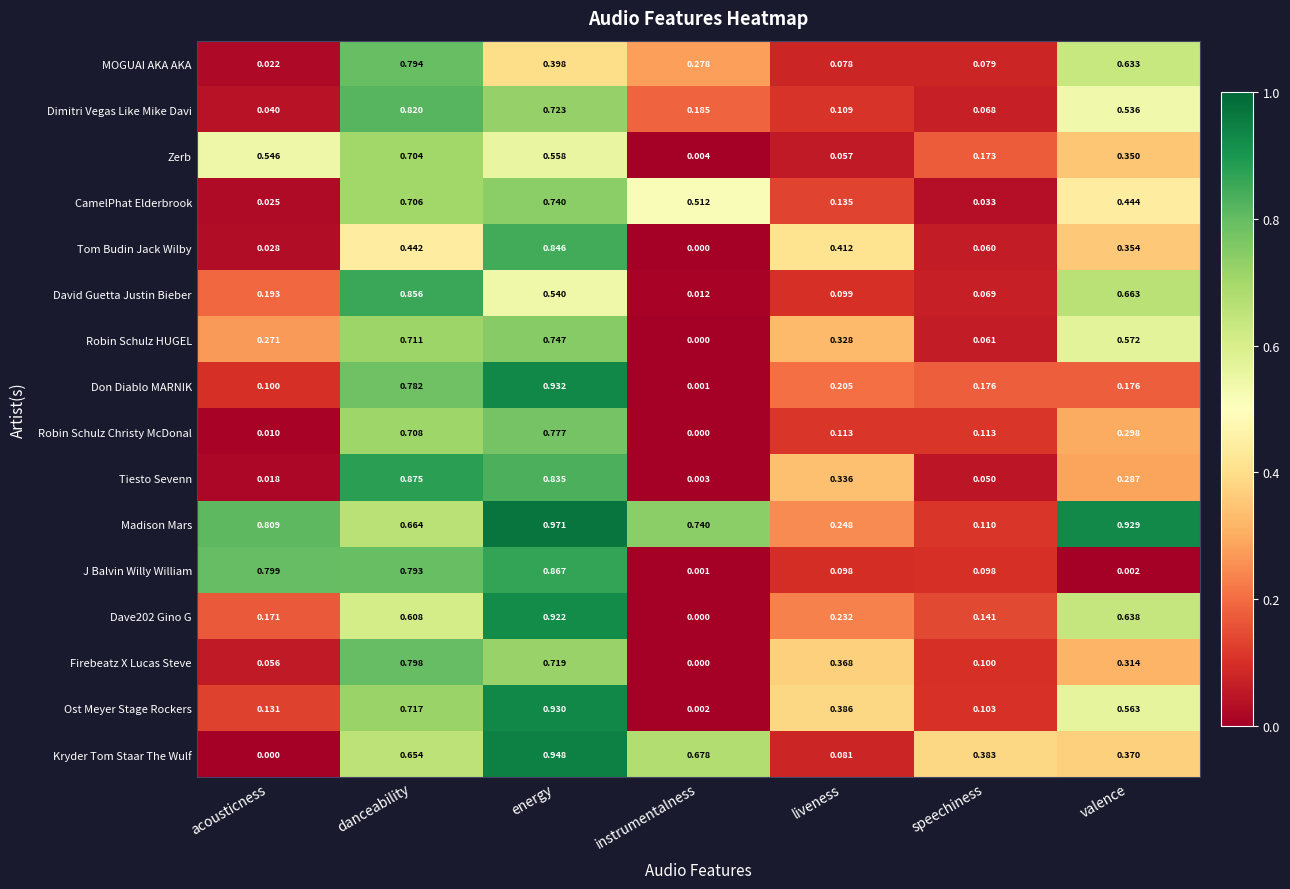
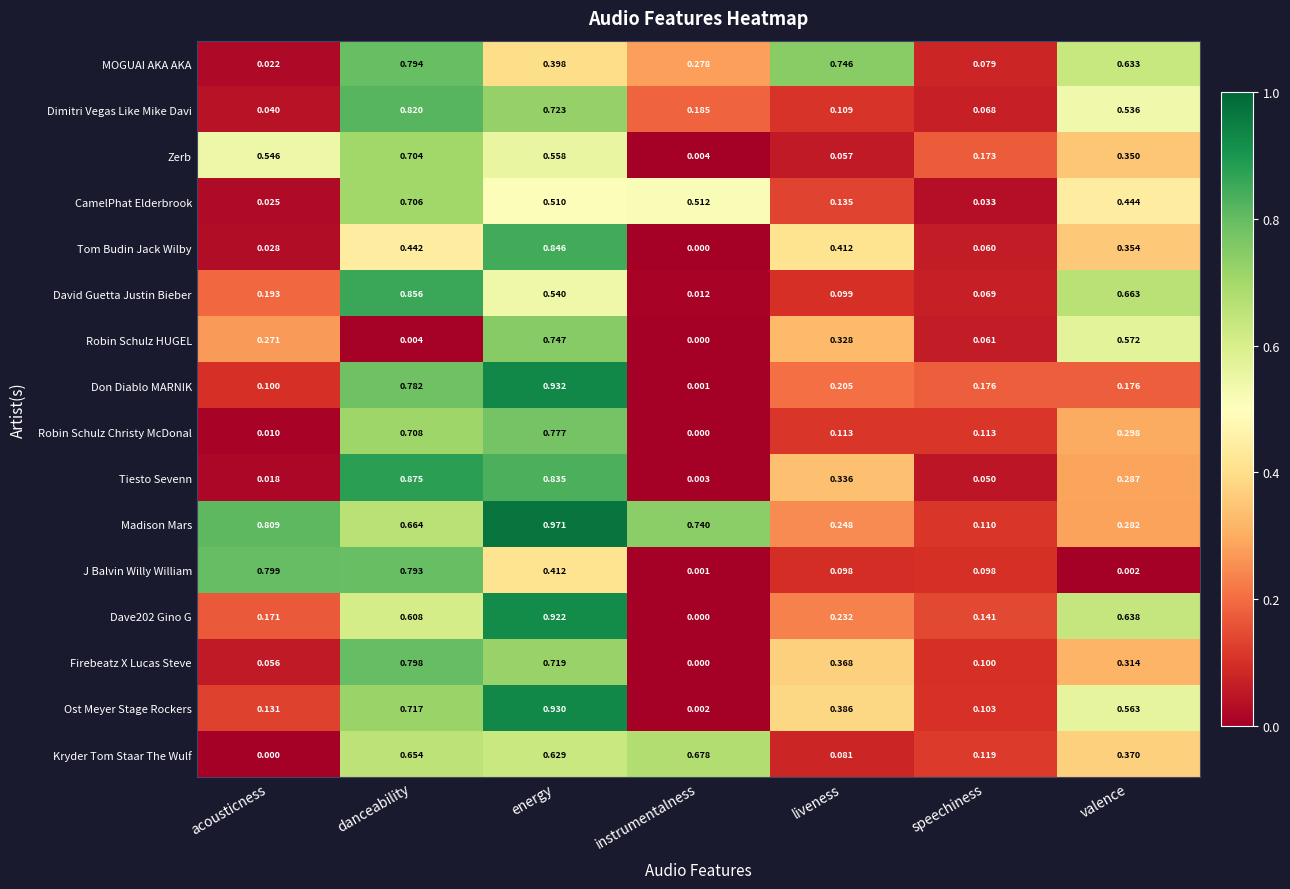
MOGUAI AKA AKA, liveness: 0.078 -> 0.746
CamelPhat Elderbrook, energy: 0.740 -> 0.510
Robin Schulz HUGEL, danceability: 0.711 -> 0.004
Madison Mars, valence: 0.929 -> 0.282
J Balvin Willy William, energy: 0.867 -> 0.412
Kryder Tom Staar The Wulf, energy: 0.948 -> 0.629
Kryder Tom Staar The Wulf, speechiness: 0.383 -> 0.119
